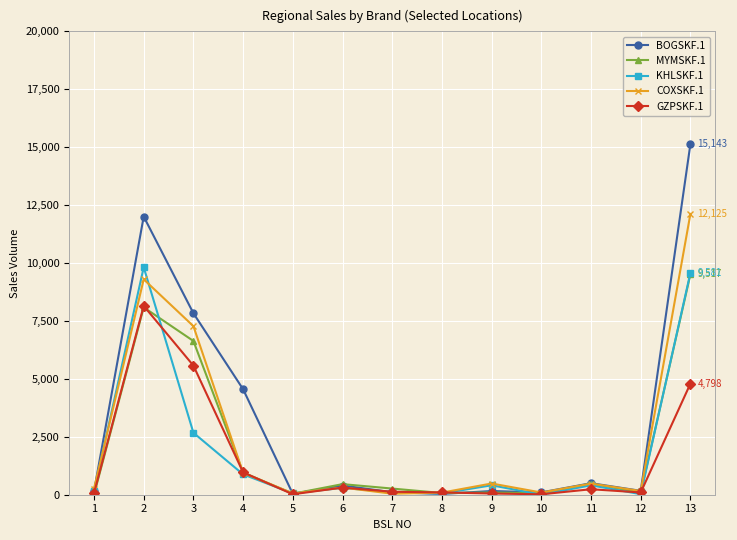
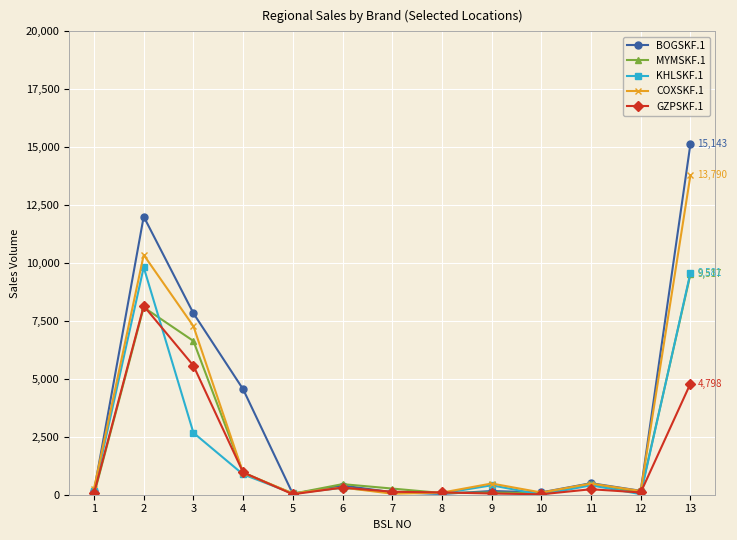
COXSKF.1, 2: 9,300 -> 10,400
COXSKF.1, 13: 12,125 -> 13,790
